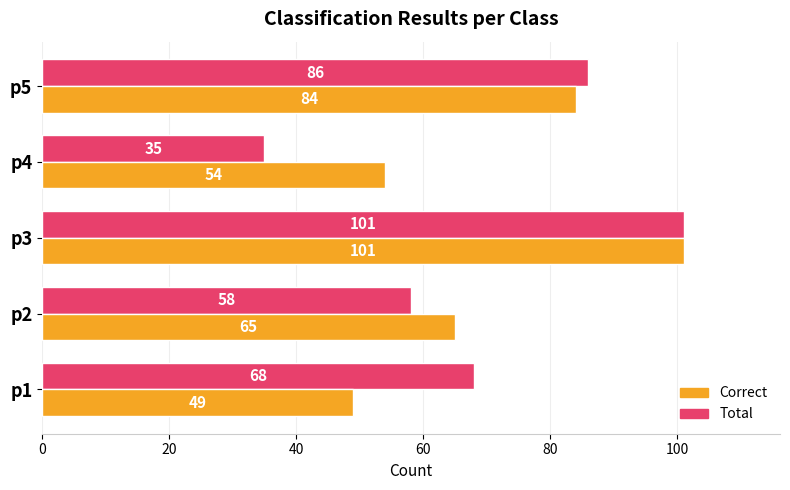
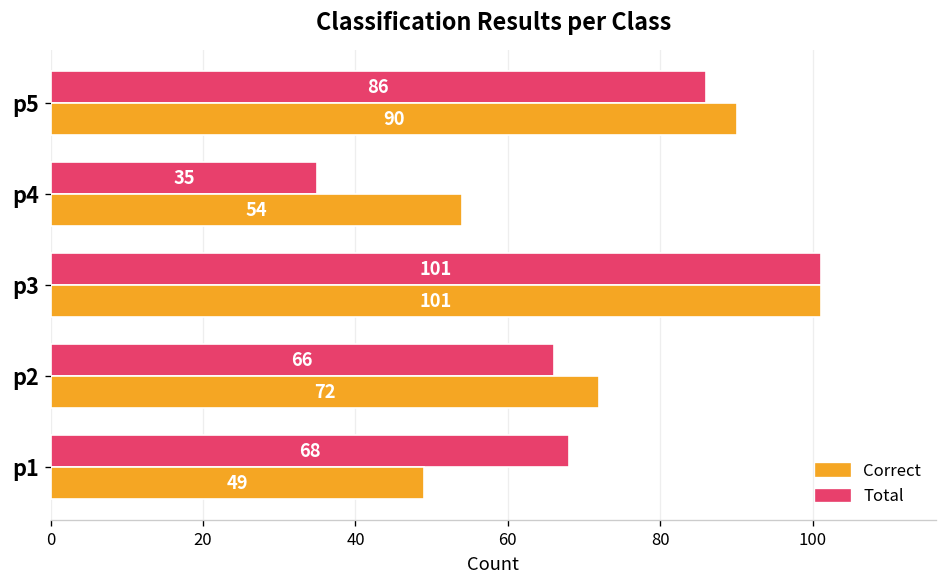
Correct, p5: 84 -> 90
Total, p2: 58 -> 66
Correct, p2: 65 -> 72
